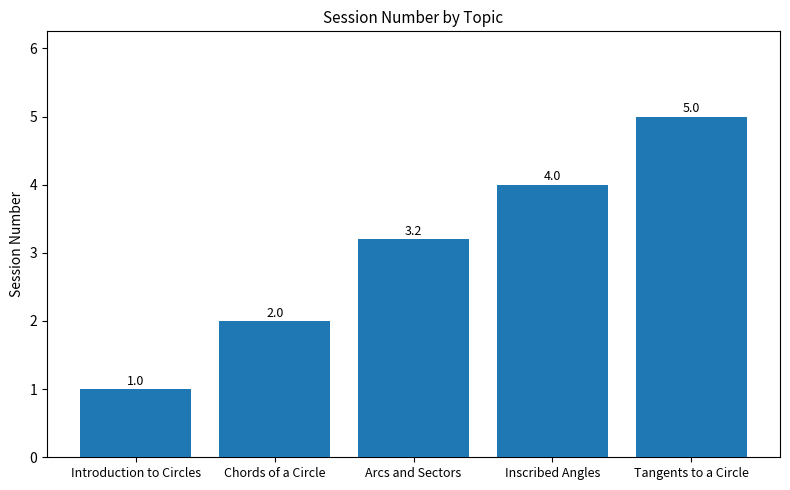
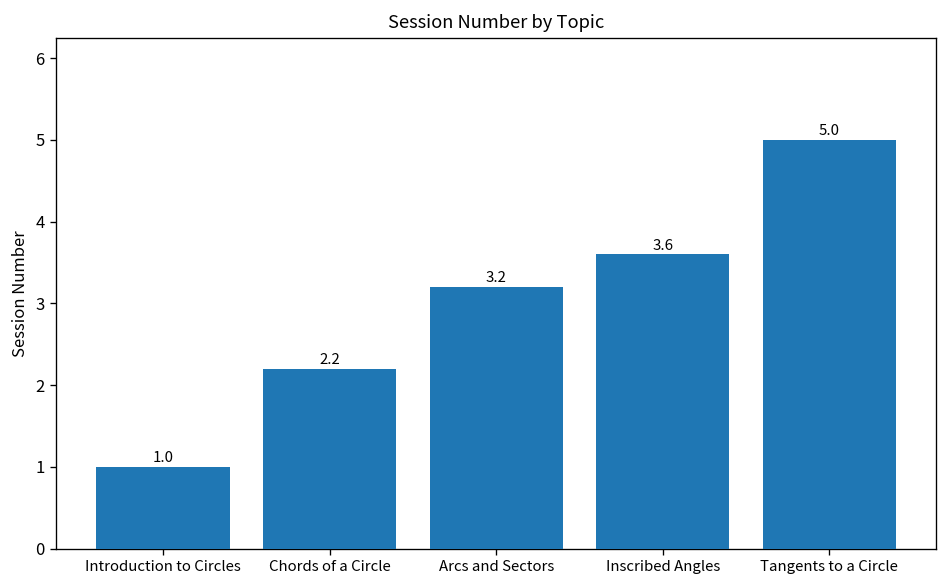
Chords of a Circle: 2.0 -> 2.2
Inscribed Angles: 4.0 -> 3.6
